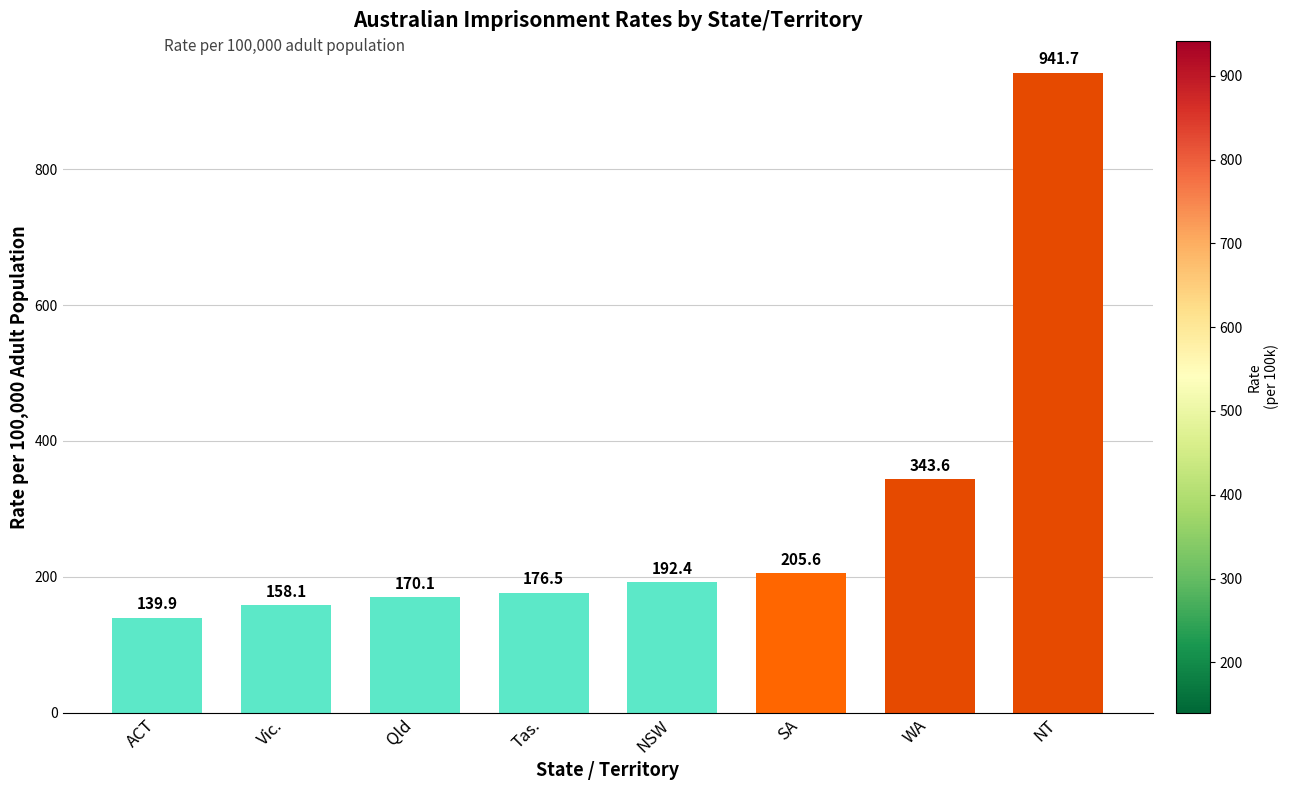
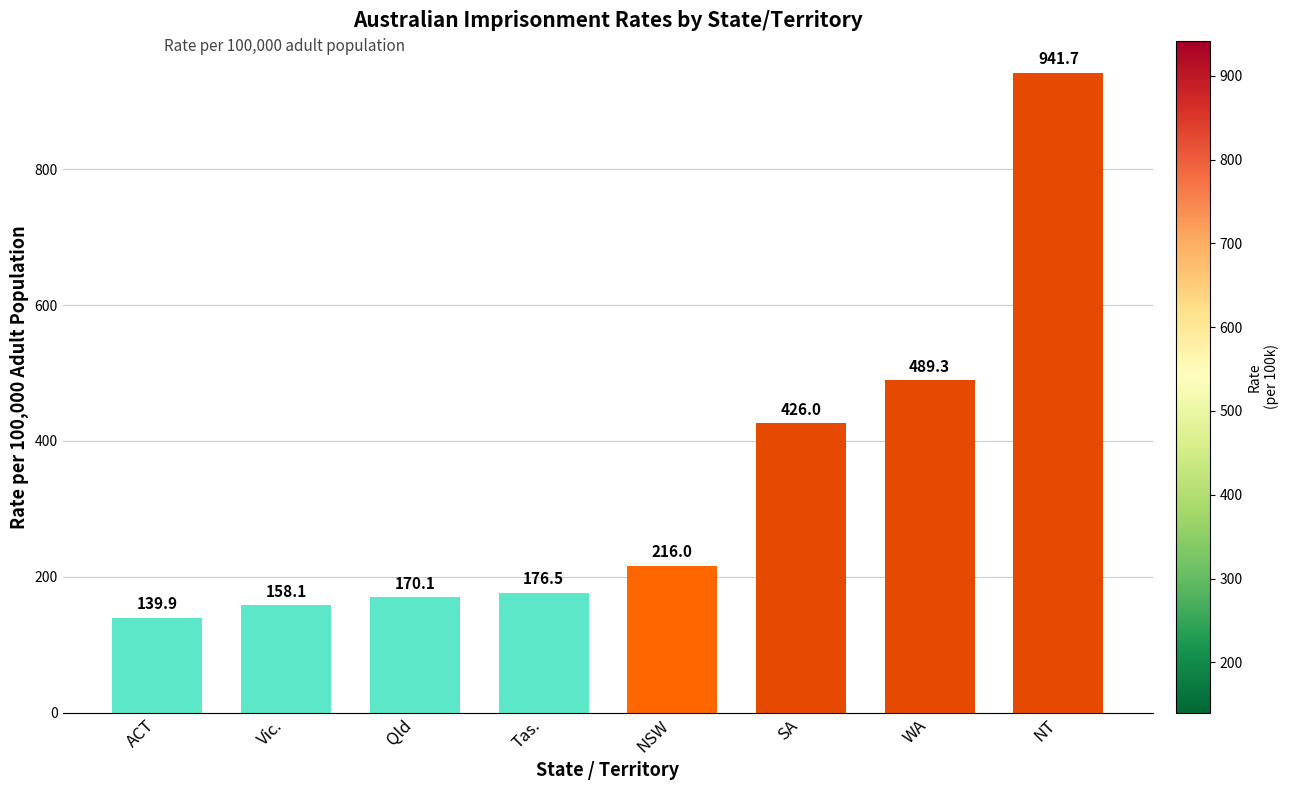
NSW: 192.4 -> 216.0
SA: 205.6 -> 426.0
WA: 343.6 -> 489.3
